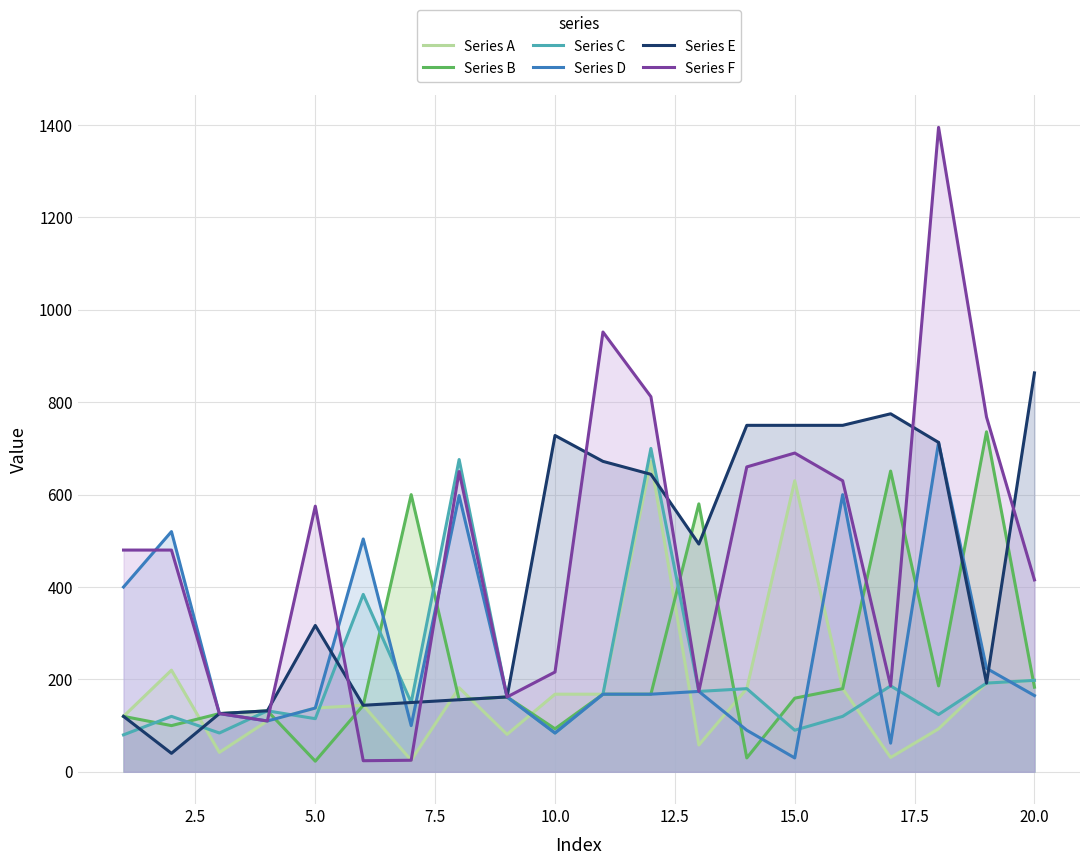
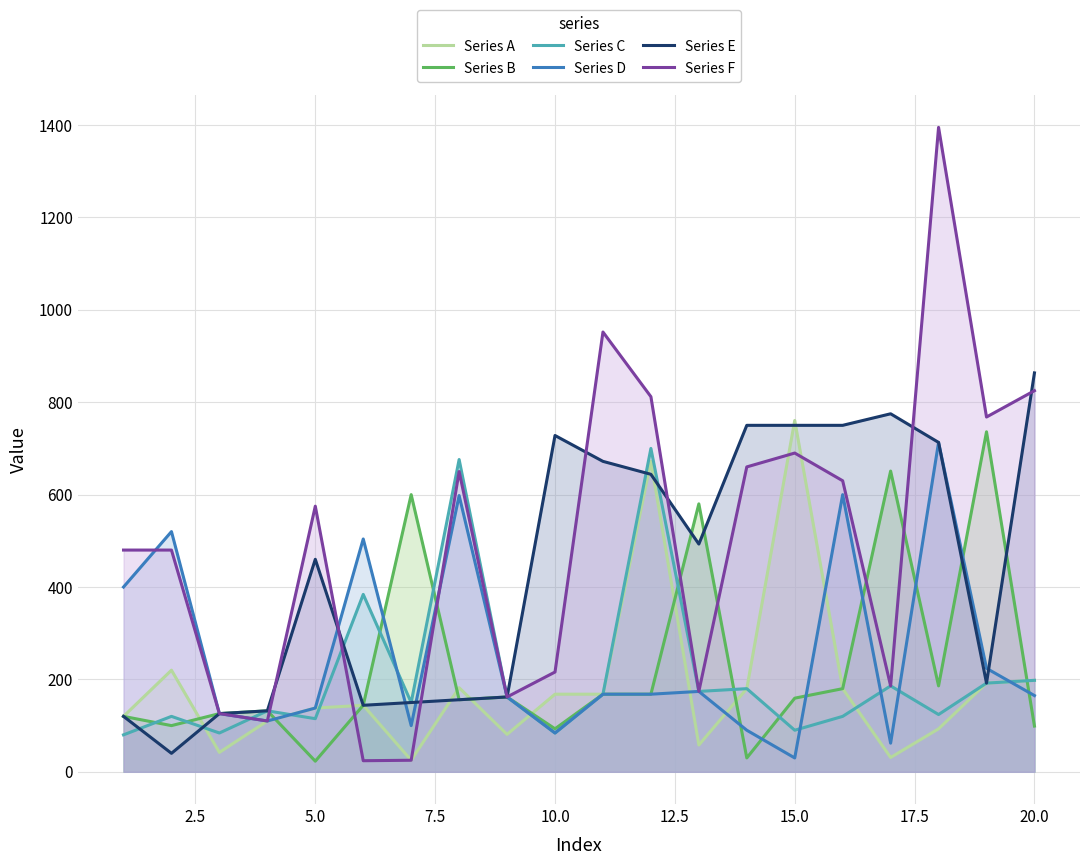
Series E, 5.0: 320 -> 460
Series A, 15.0: 630 -> 760
Series B, 20.0: 180 -> 100
Series F, 20.0: 420 -> 830
